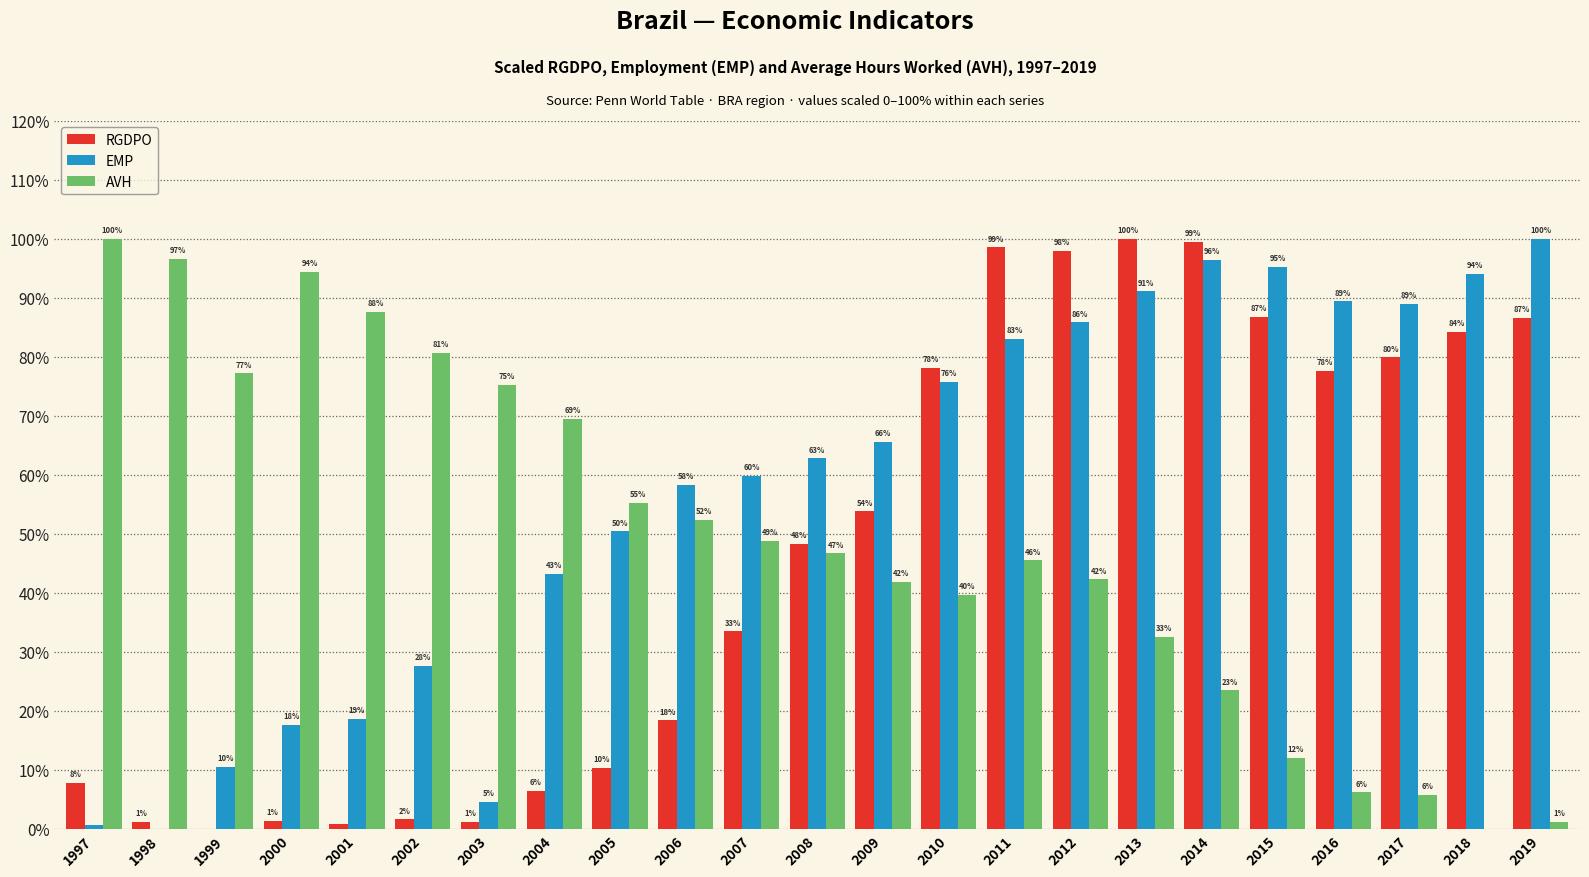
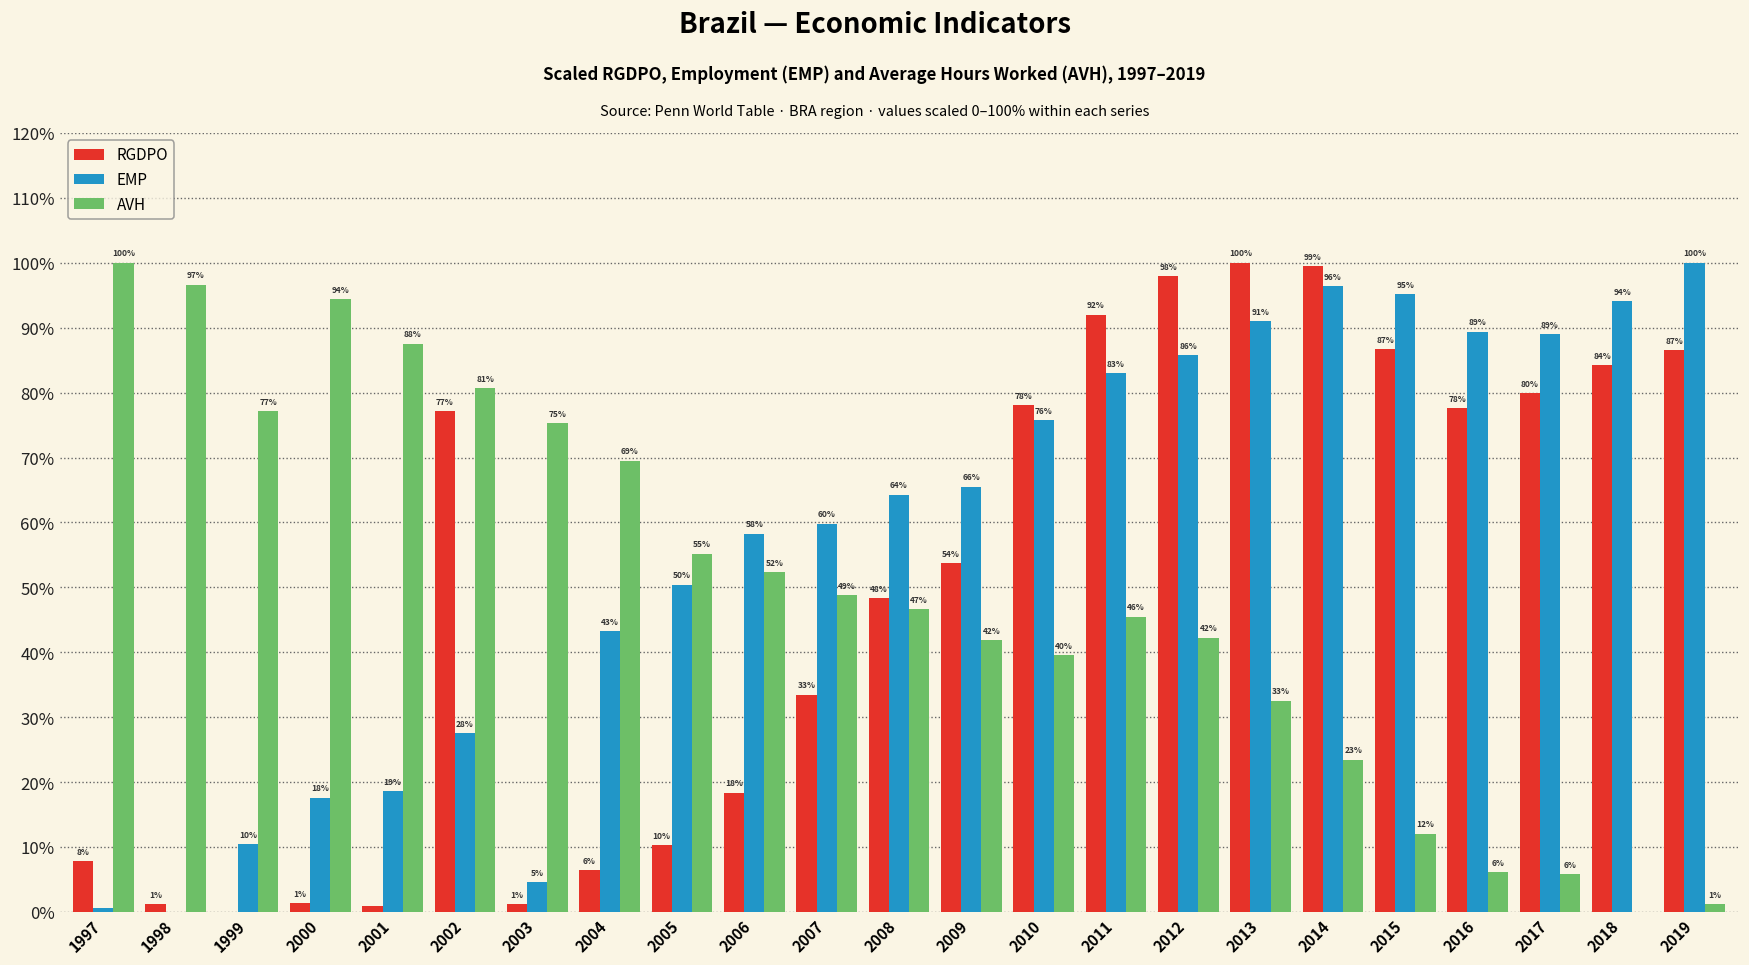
RGDPO, 2002: 2% -> 77%
EMP, 2008: 63% -> 64%
RGDPO, 2011: 99% -> 92%
